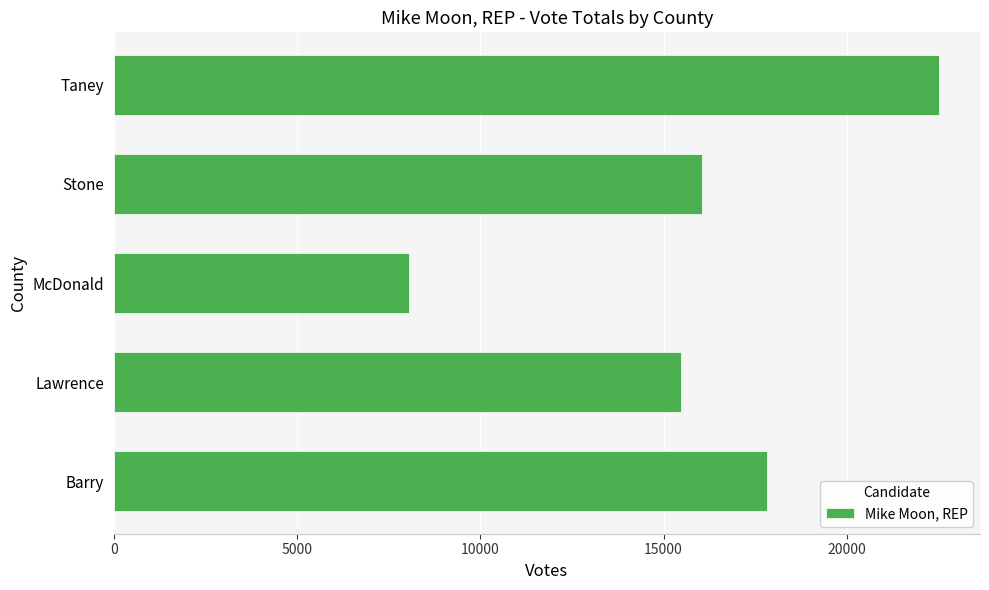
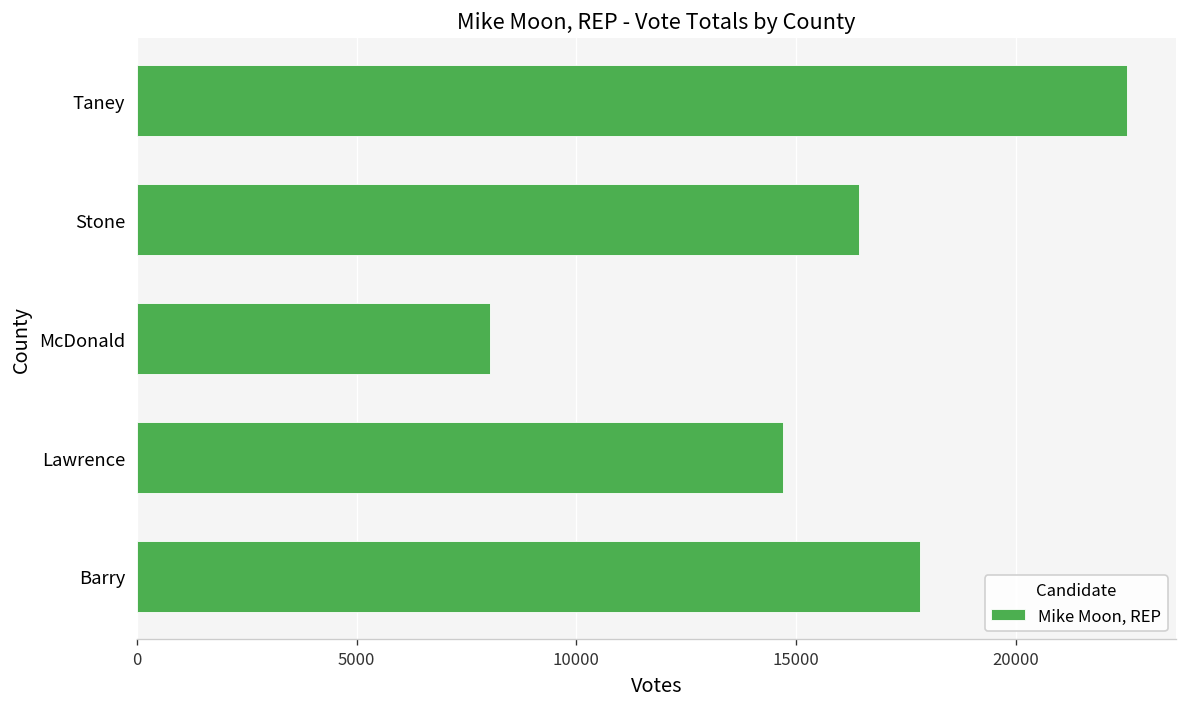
Stone: 16000 -> 16400
Lawrence: 15500 -> 14700
